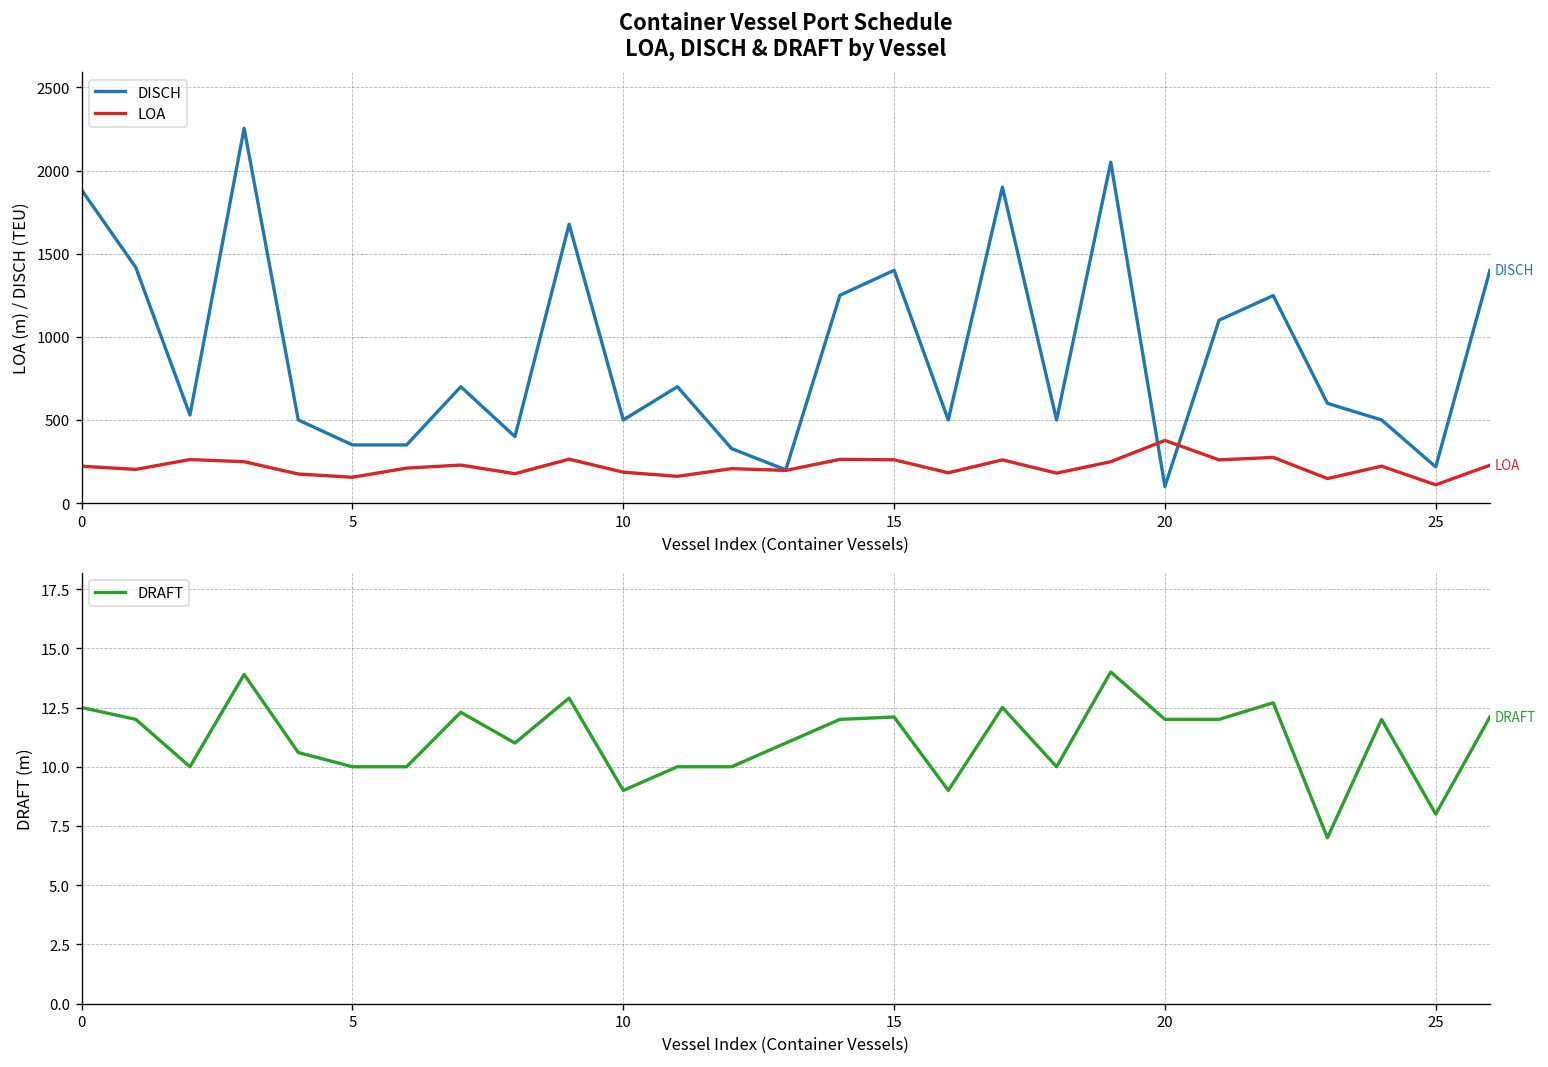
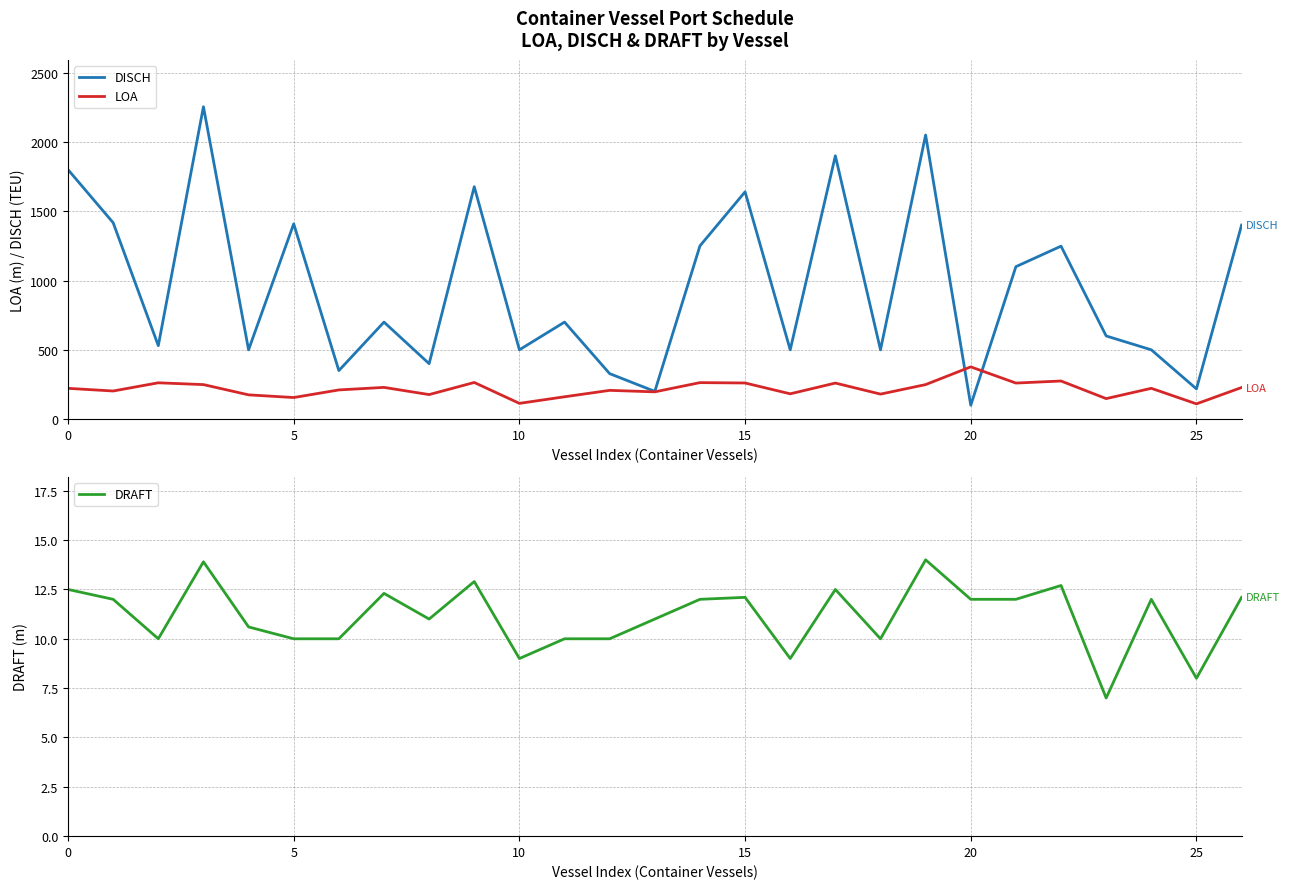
Container Vessel Port Schedule LOA, DISCH & DRAFT by Vessel, DISCH, 0: 1880 -> 1800
Container Vessel Port Schedule LOA, DISCH & DRAFT by Vessel, DISCH, 5: 350 -> 1410
Container Vessel Port Schedule LOA, DISCH & DRAFT by Vessel, LOA, 10: 190 -> 110
Container Vessel Port Schedule LOA, DISCH & DRAFT by Vessel, DISCH, 15: 1400 -> 1640
